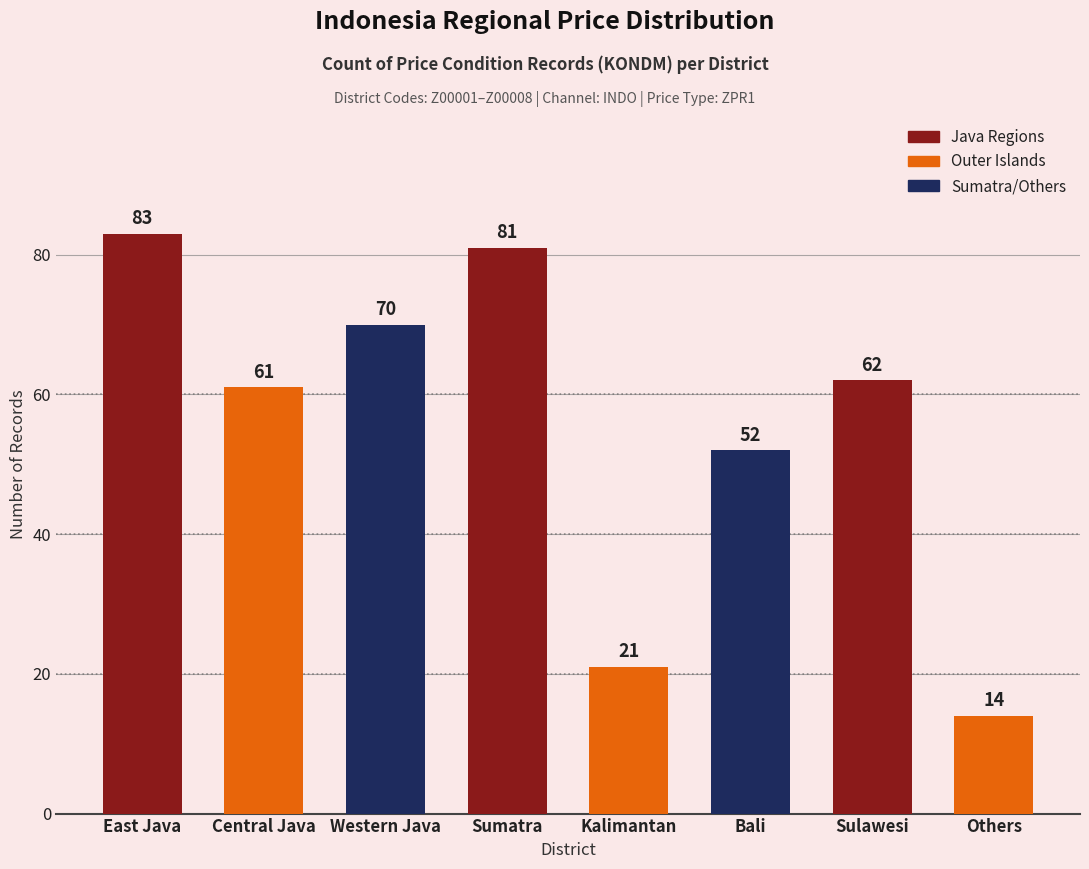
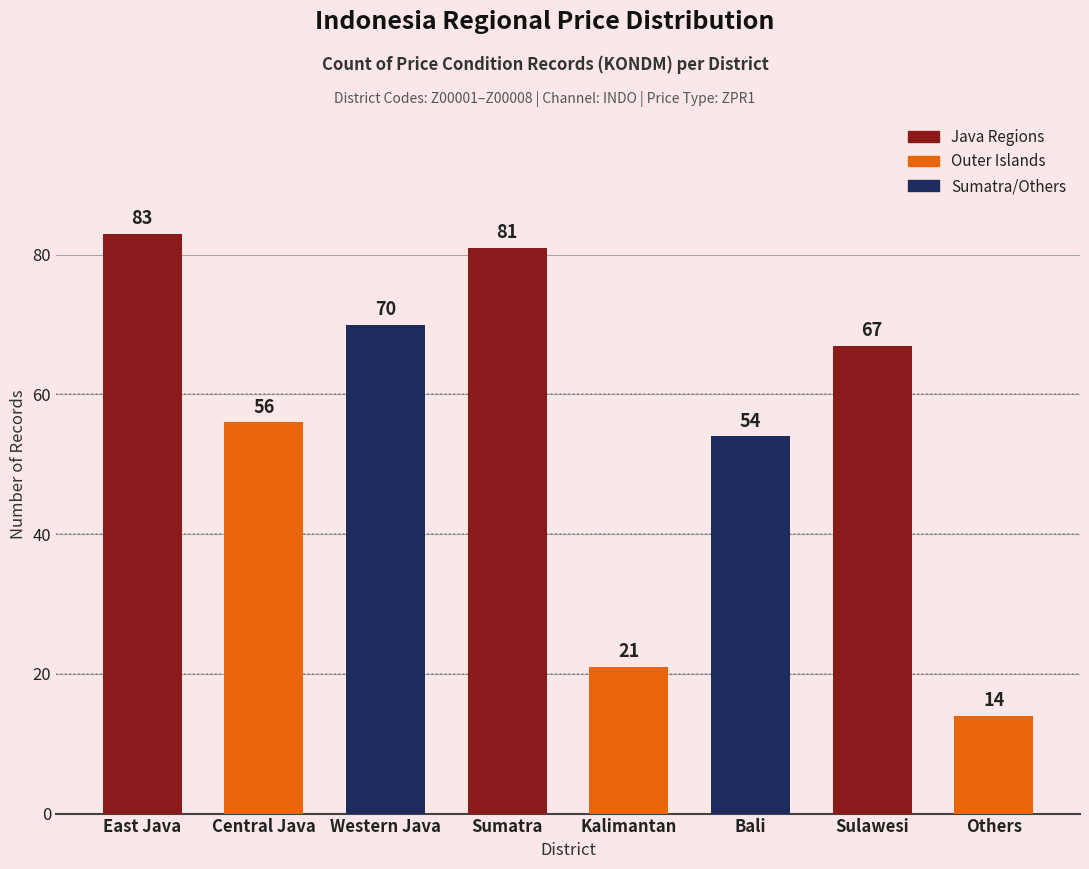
Central Java: 61 -> 56
Bali: 52 -> 54
Sulawesi: 62 -> 67
